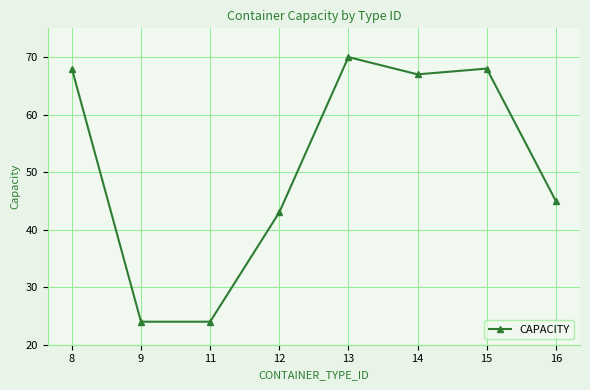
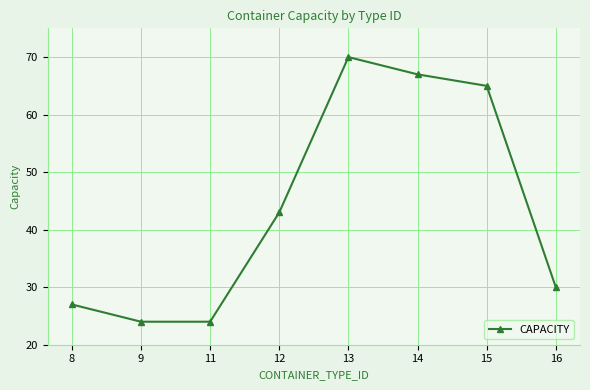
8: 68 -> 27
15: 68 -> 65
16: 45 -> 30
